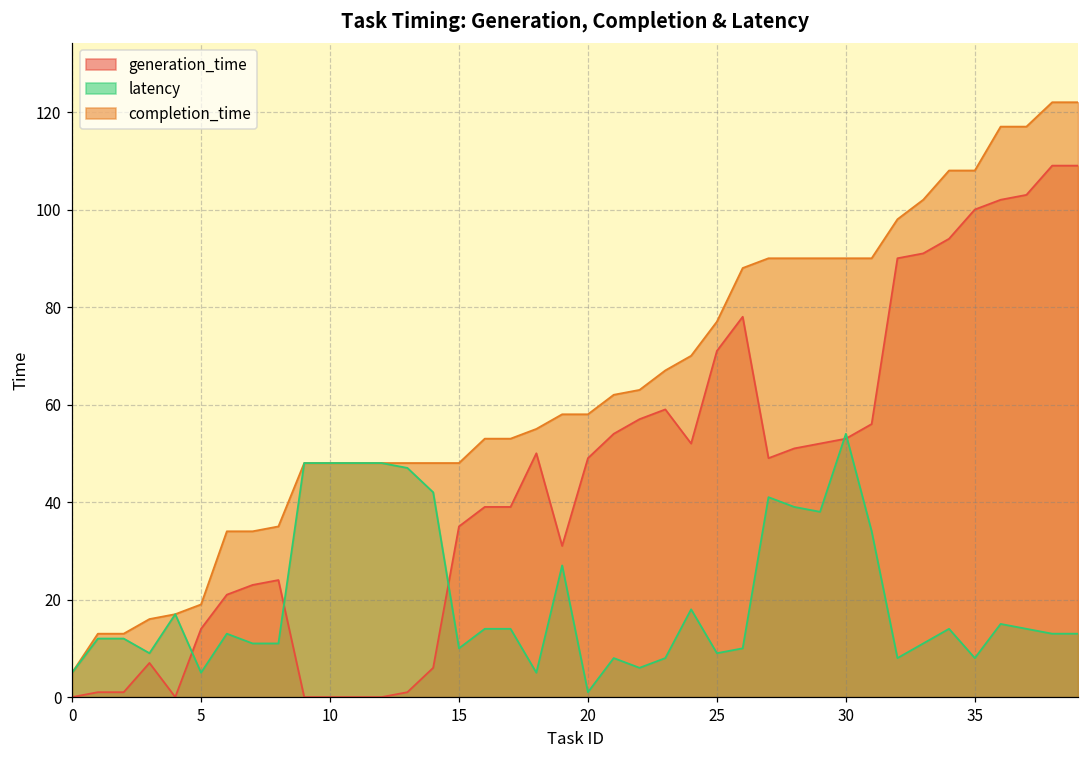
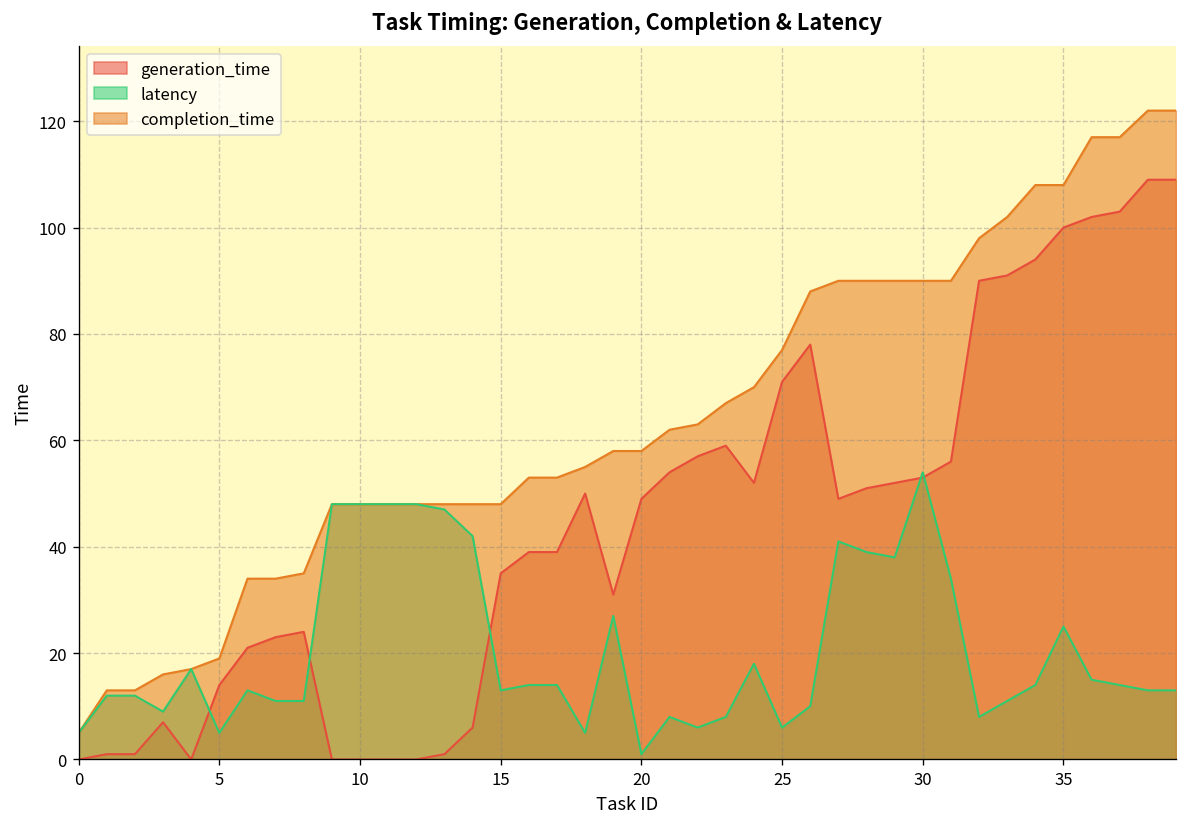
latency, 15: 10 -> 13
latency, 25: 9 -> 6
latency, 35: 8 -> 25
